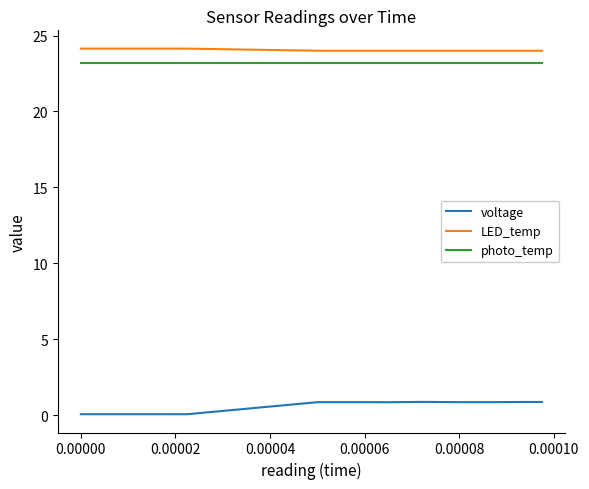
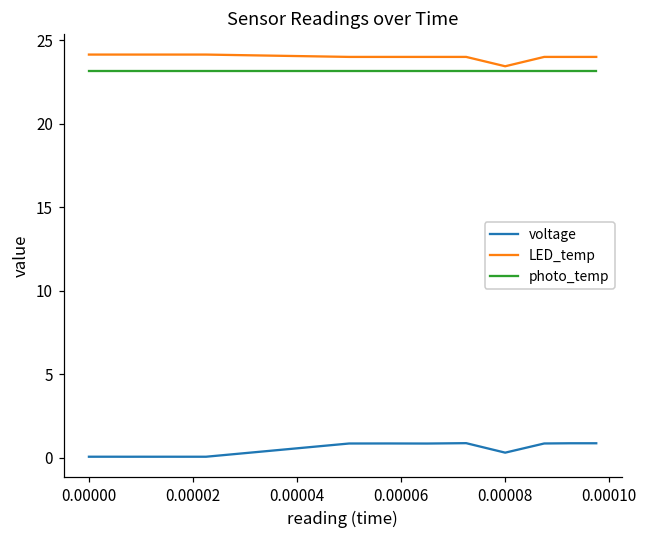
voltage, 0.00008: 0.8 -> 0.3
LED_temp, 0.00008: 24.0 -> 23.4
